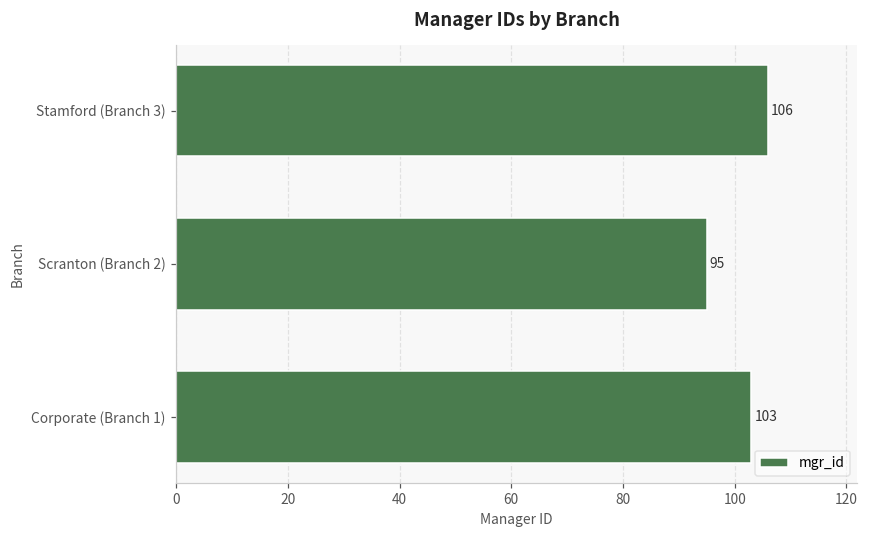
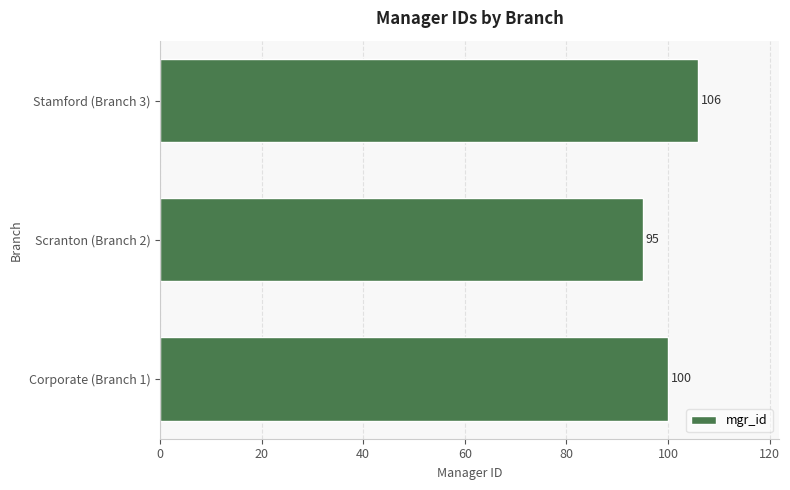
Corporate (Branch 1): 103 -> 100
